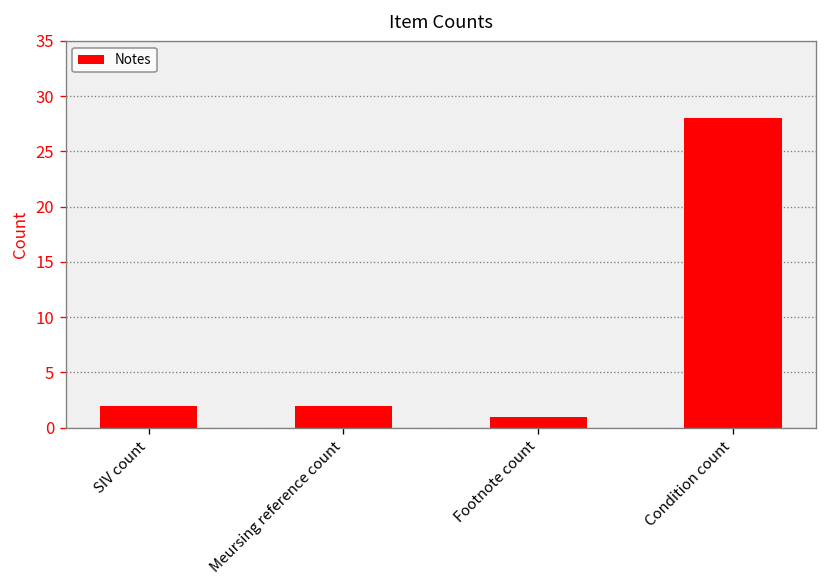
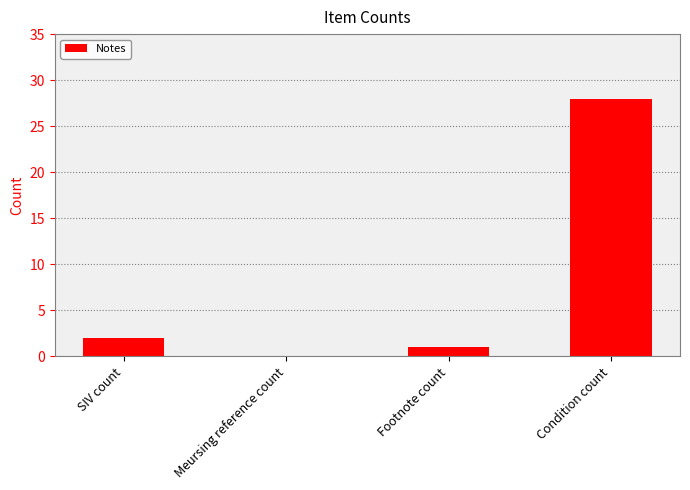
Meursing reference count: 2 -> 0
